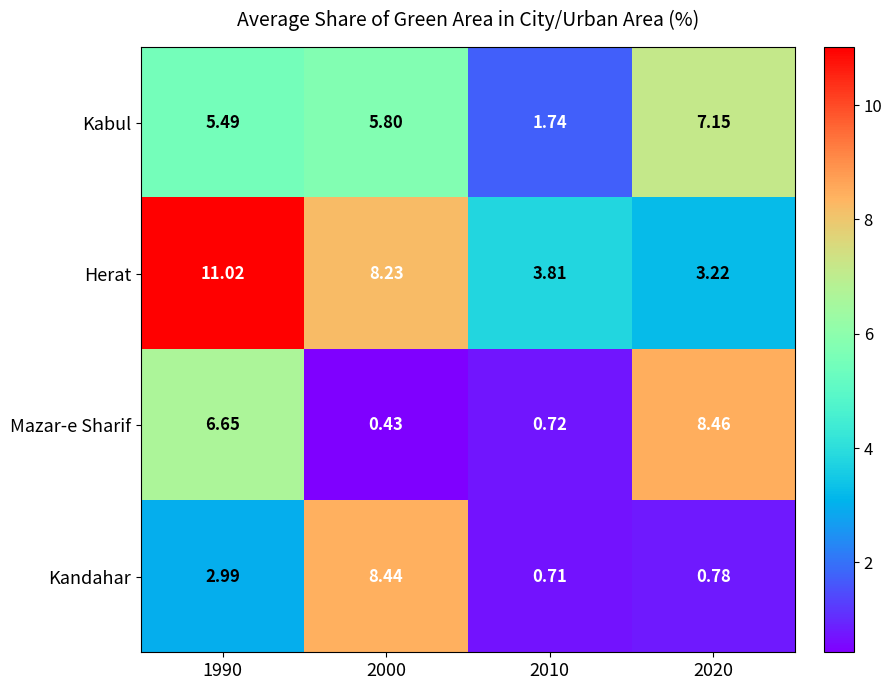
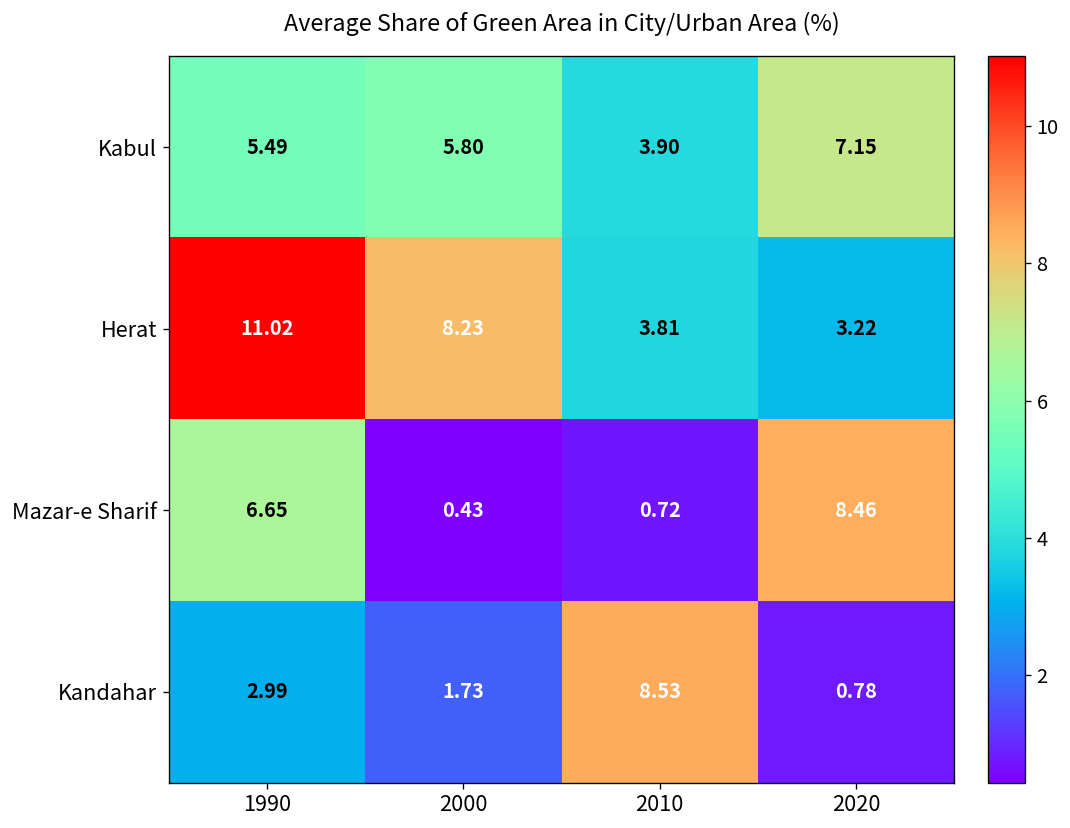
Kabul, 2010: 1.74 -> 3.90
Kandahar, 2000: 8.44 -> 1.73
Kandahar, 2010: 0.71 -> 8.53
